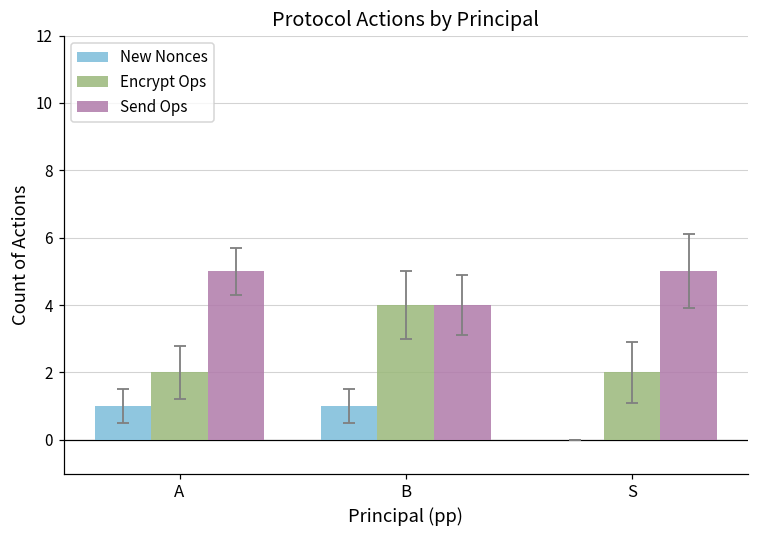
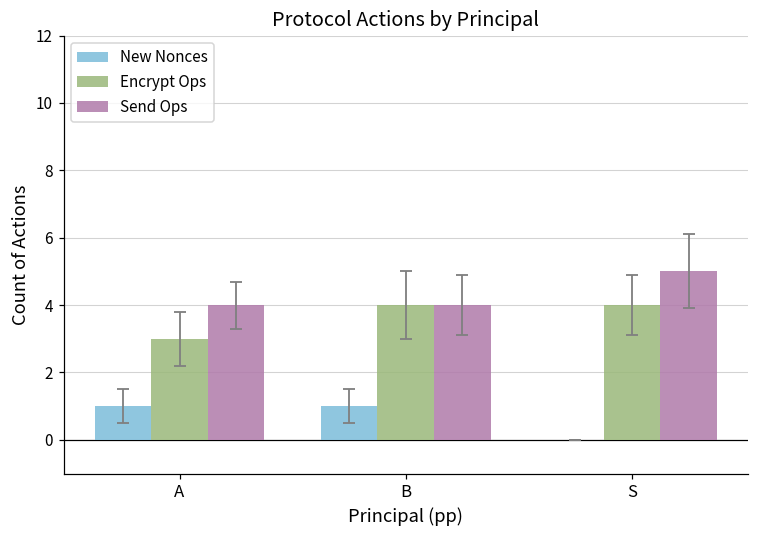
Encrypt Ops, A: 2 -> 3
Send Ops, A: 5 -> 4
Encrypt Ops, S: 2 -> 4
